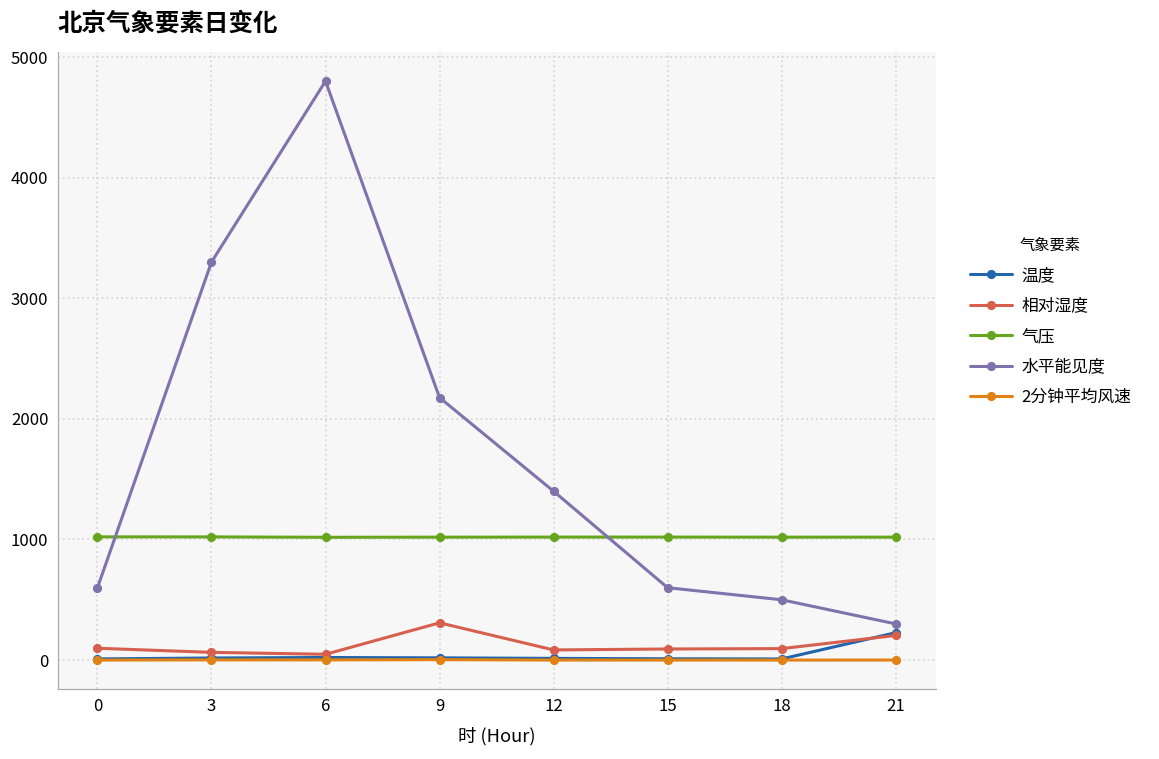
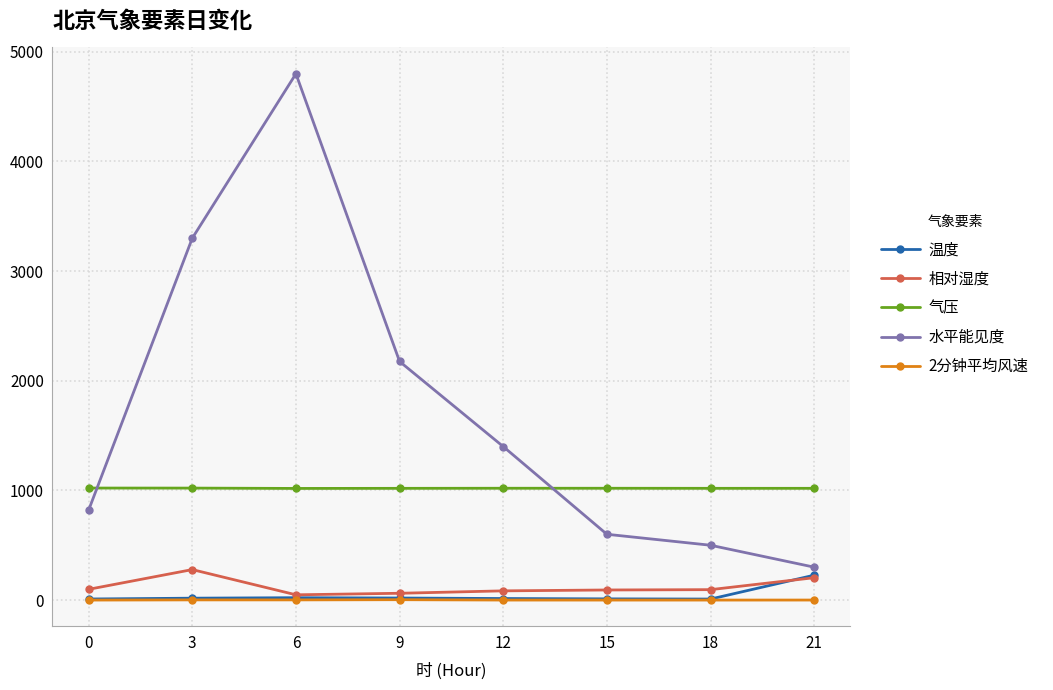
水平能见度, 0: 600 -> 820
相对湿度, 3: 60 -> 280
相对湿度, 9: 310 -> 60
